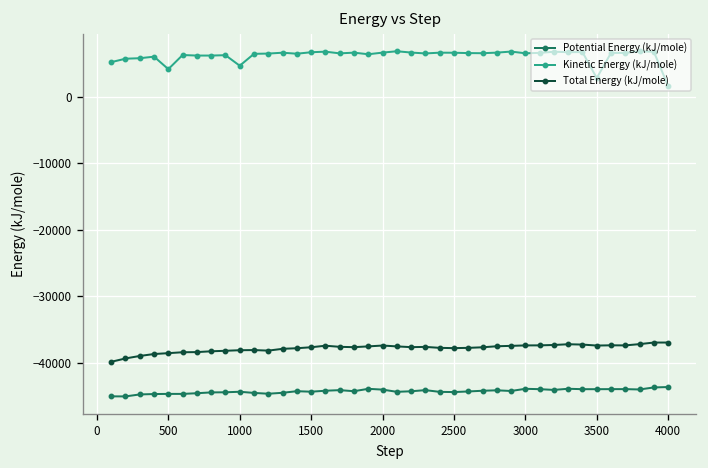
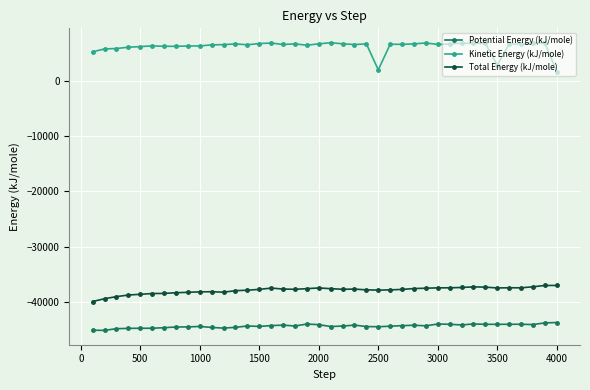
Kinetic Energy (kJ/mole), 500: 4000 -> 6000
Kinetic Energy (kJ/mole), 1000: 5000 -> 6000
Kinetic Energy (kJ/mole), 2500: 7000 -> 2000
